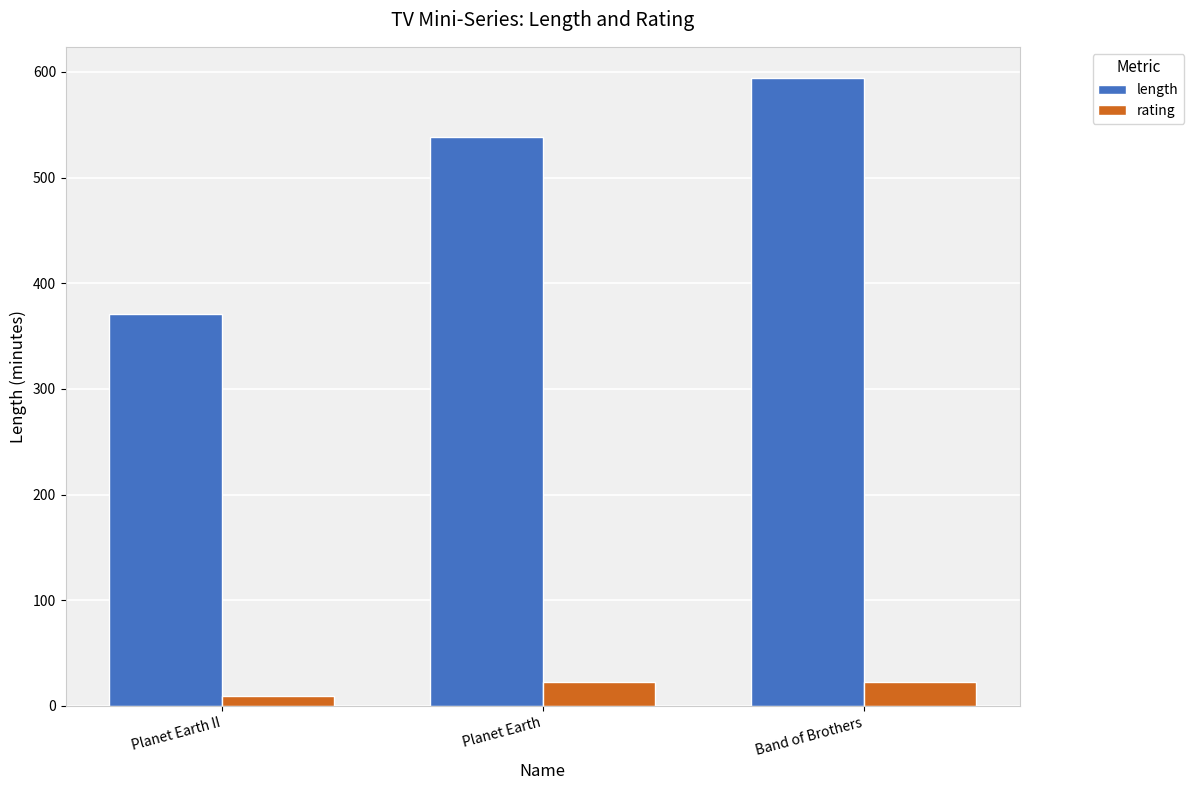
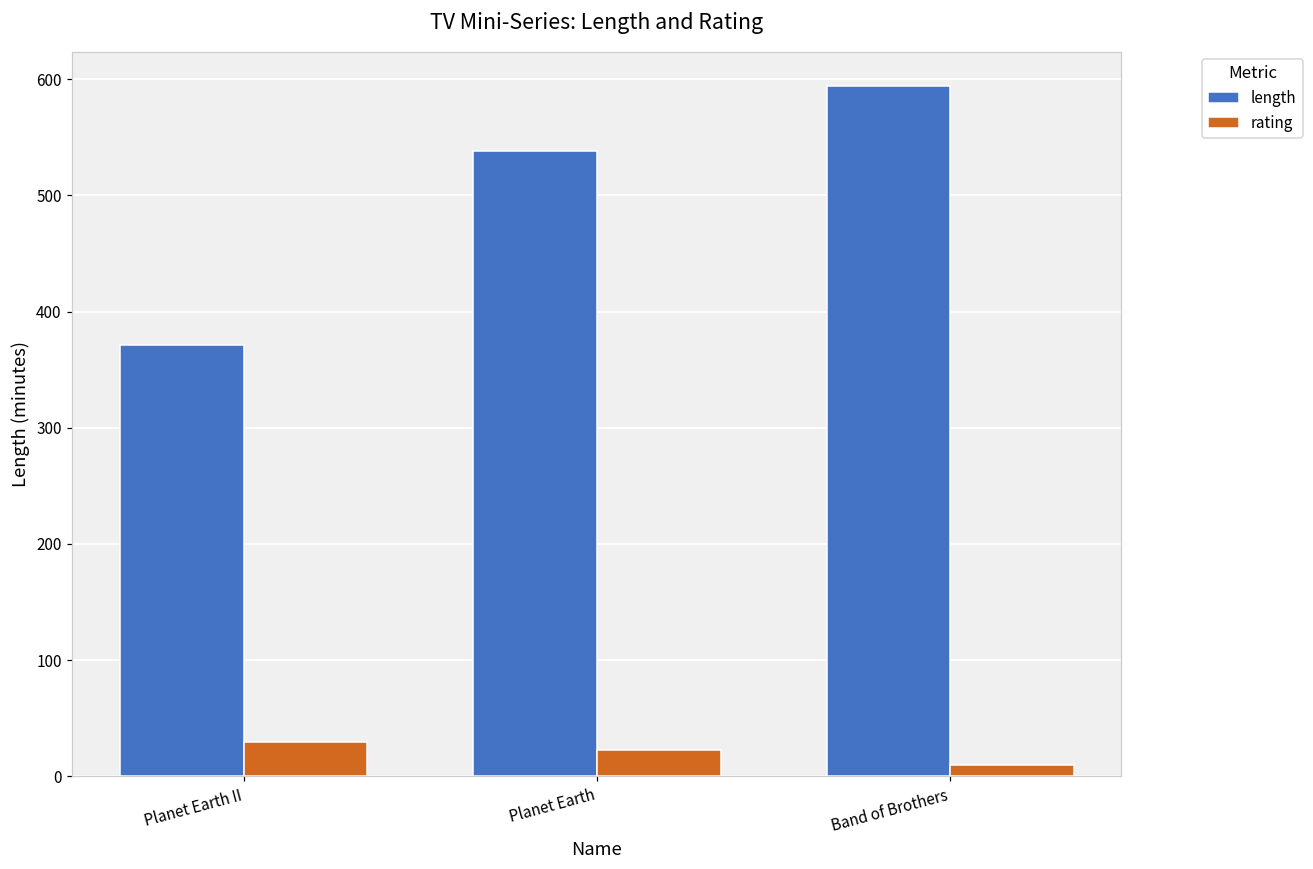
rating, Planet Earth II: 10 -> 30
rating, Band of Brothers: 22 -> 9
